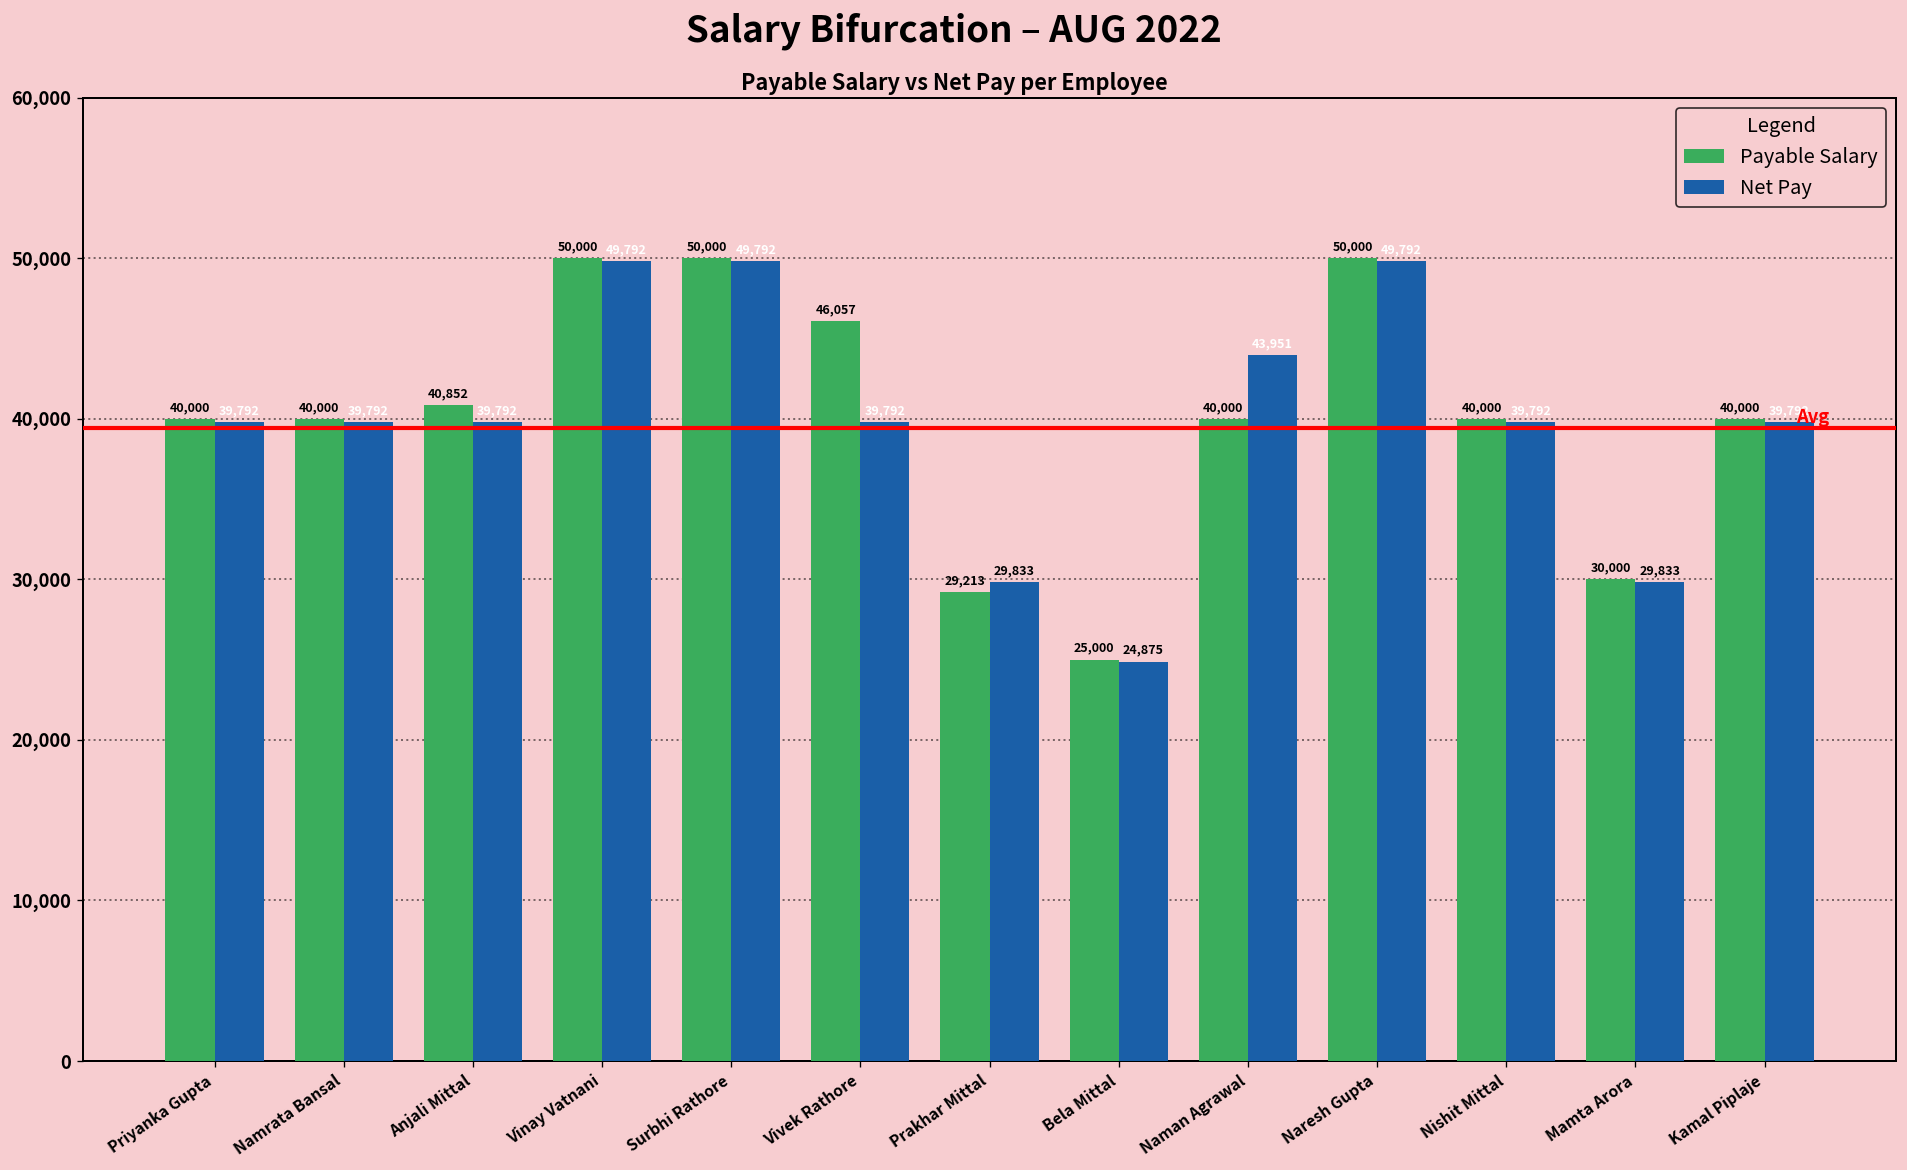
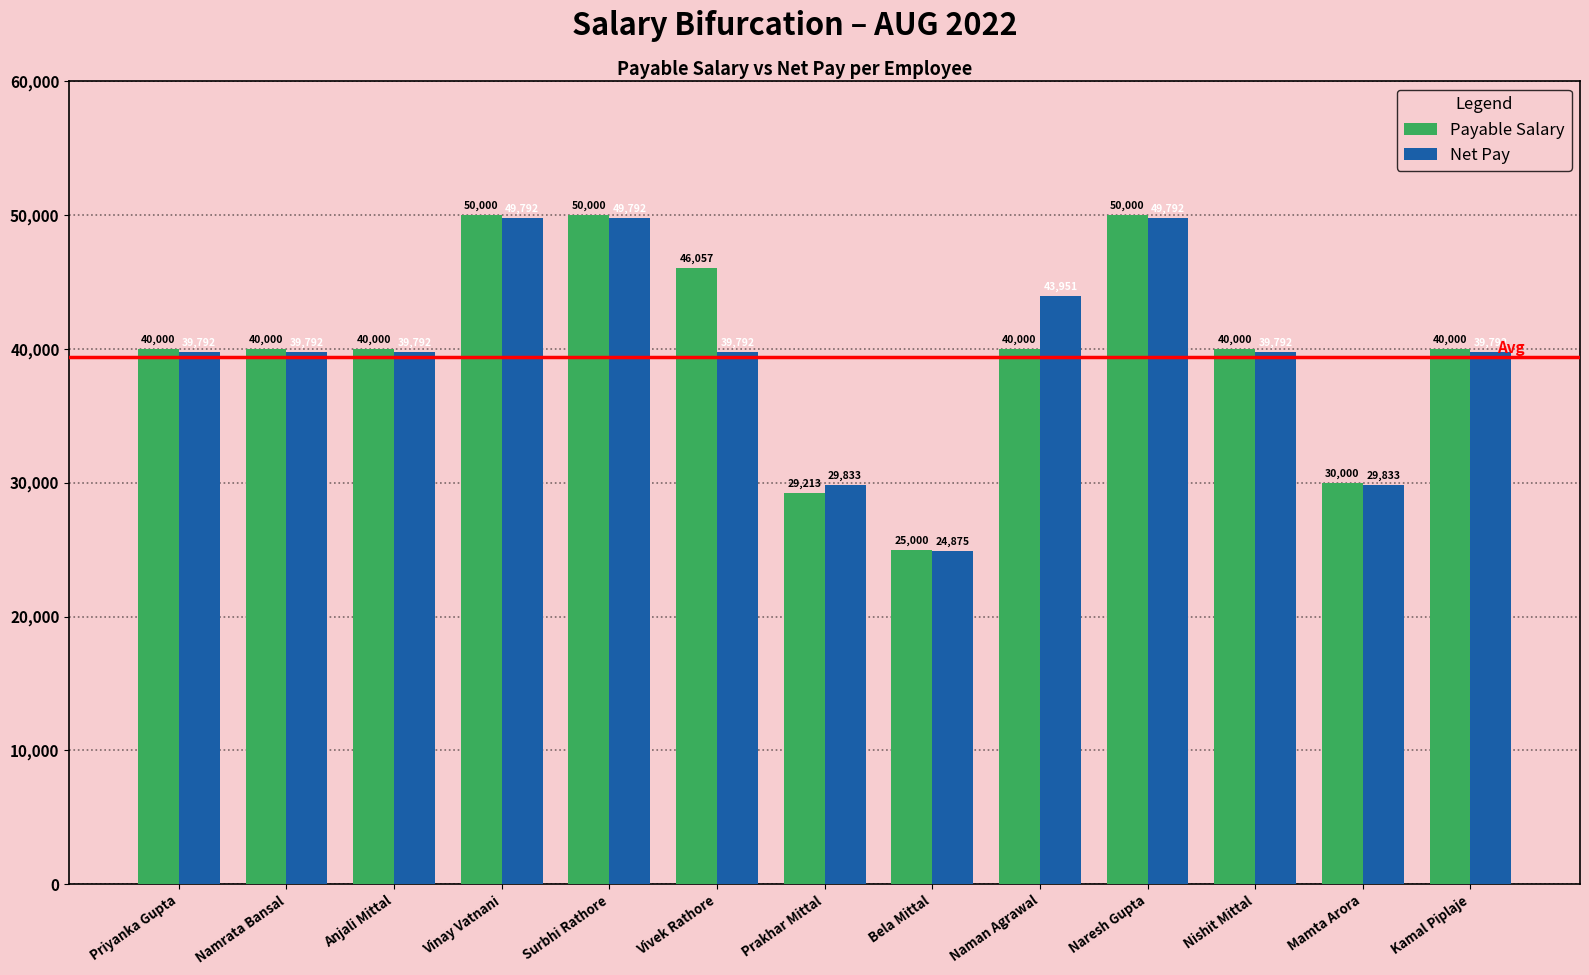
Payable Salary, Anjali Mittal: 40,852 -> 40,000
